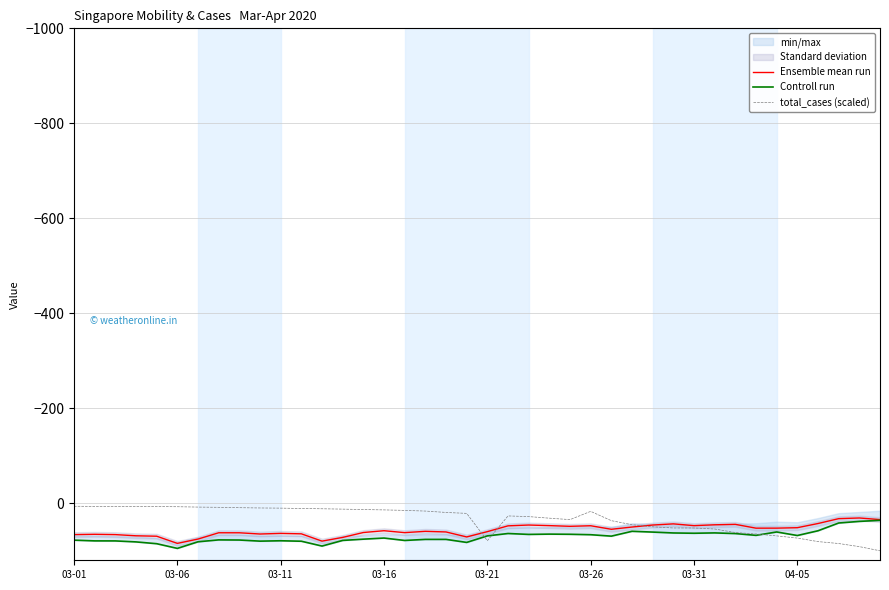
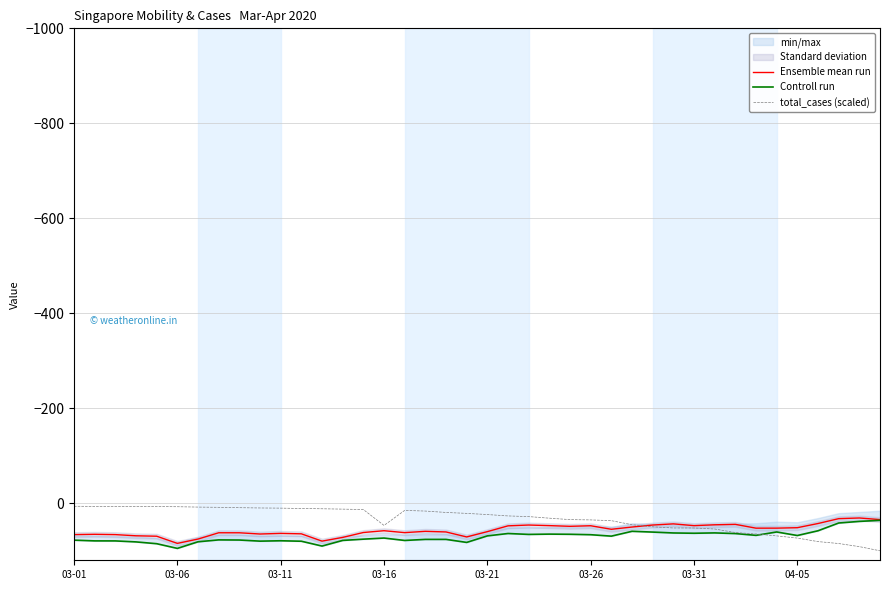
total_cases (scaled), 03-16: 10 -> 50
total_cases (scaled), 03-21: 80 -> 20
total_cases (scaled), 03-26: 20 -> 30
